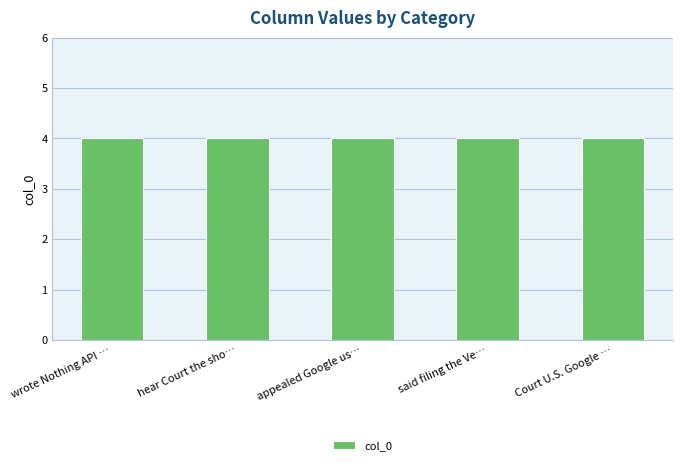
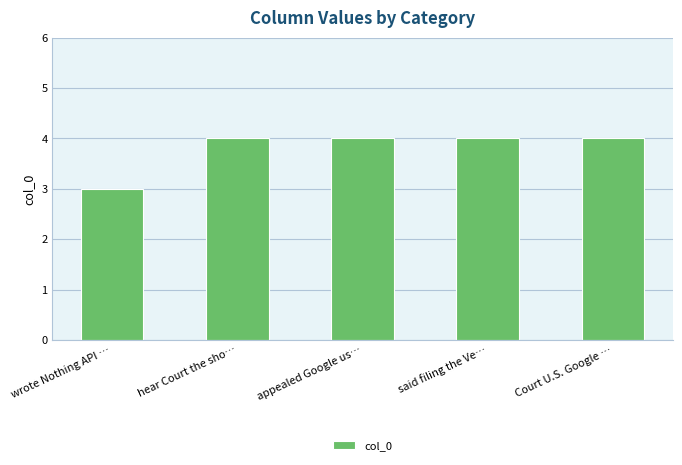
wrote Nothing API …: 4 -> 3
